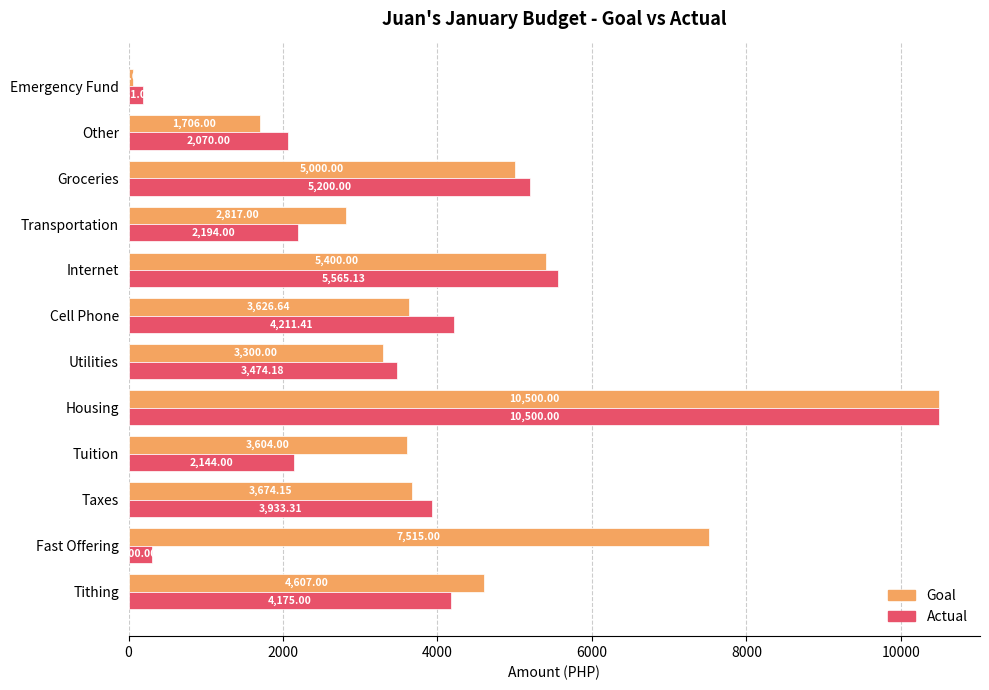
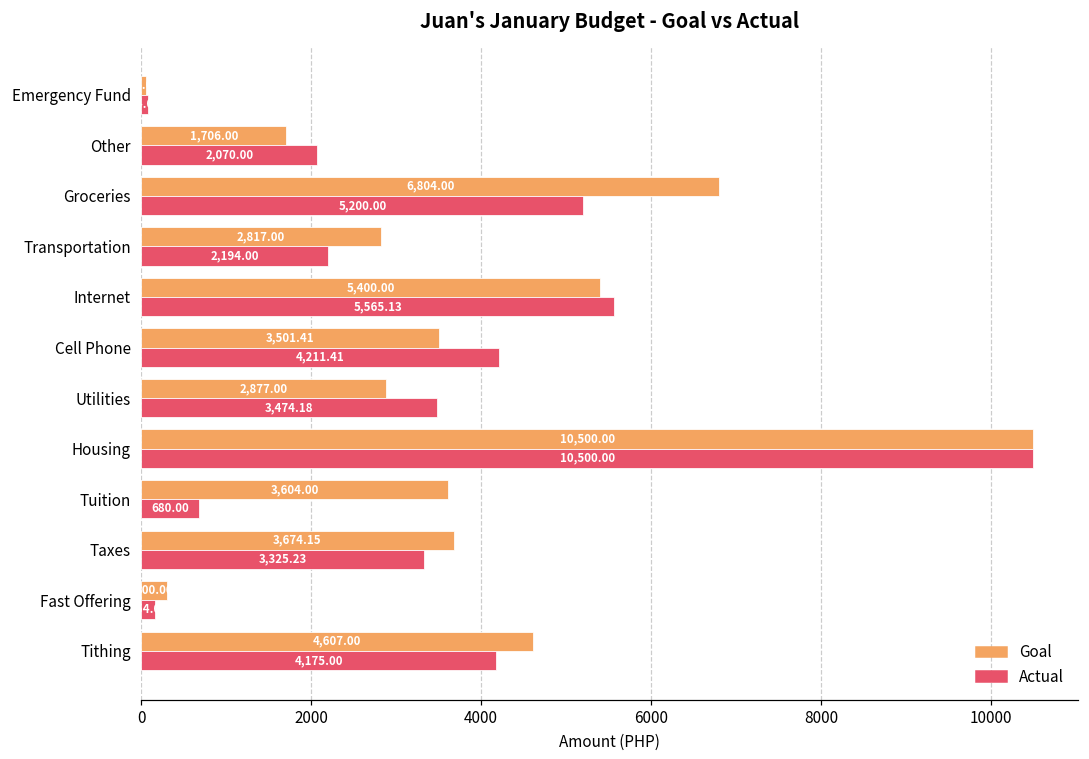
Actual, Emergency Fund: 200 -> 100
Goal, Groceries: 5,000.00 -> 6,804.00
Goal, Cell Phone: 3,626.64 -> 3,501.41
Goal, Utilities: 3,300.00 -> 2,877.00
Actual, Tuition: 2,144.00 -> 680.00
Actual, Taxes: 3,933.31 -> 3,325.23
Goal, Fast Offering: 7,515.00 -> 300.00
Actual, Fast Offering: 300 -> 200
